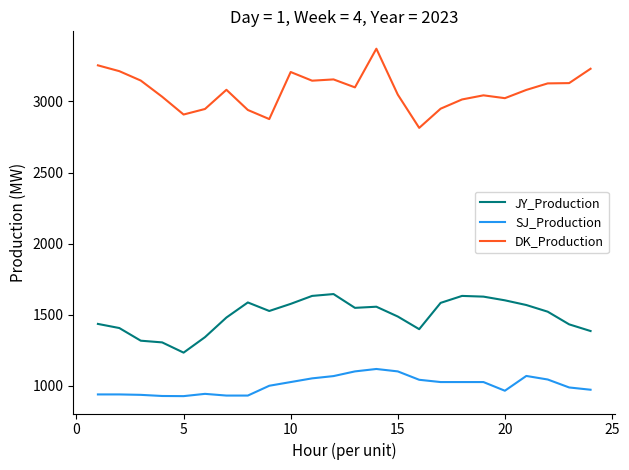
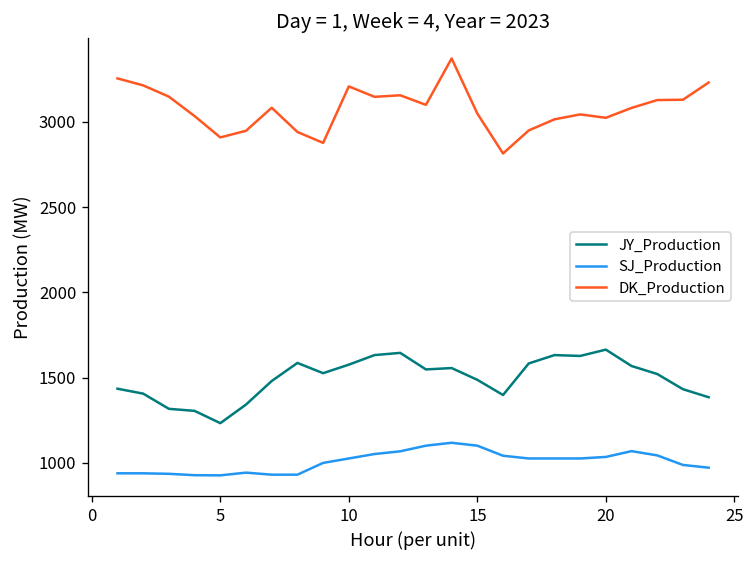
JY_Production, 20: 1600 -> 1660
SJ_Production, 20: 970 -> 1040
